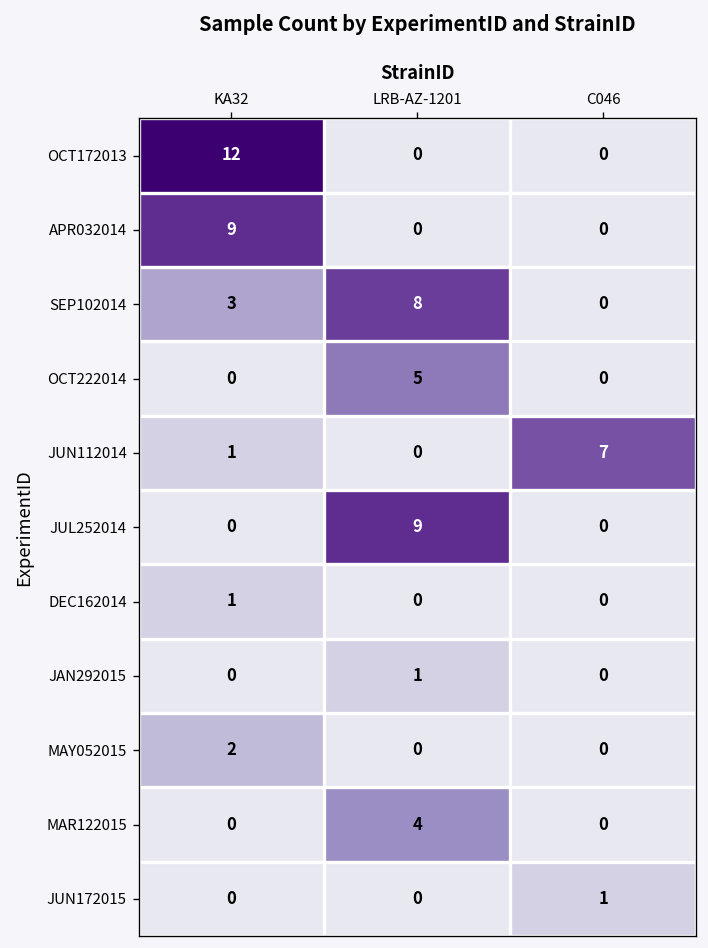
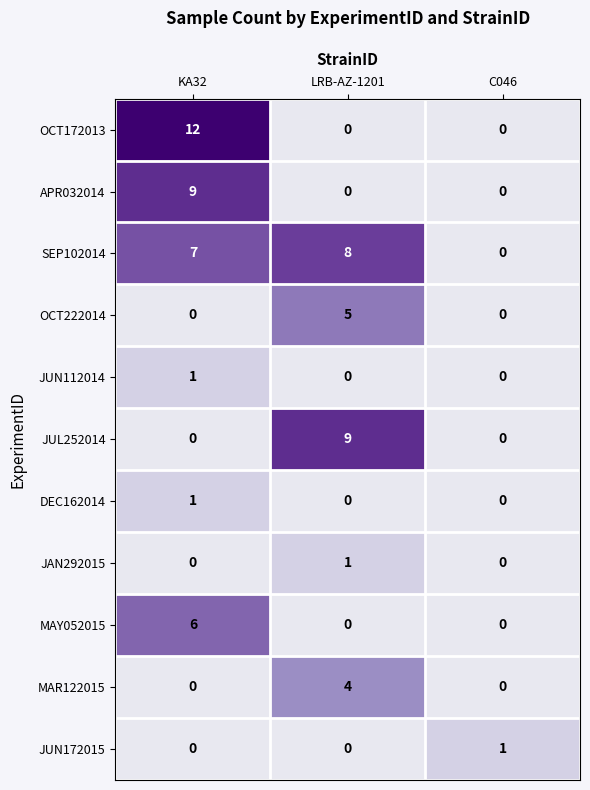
SEP102014, KA32: 3 -> 7
JUN112014, C046: 7 -> 0
MAY052015, KA32: 2 -> 6
